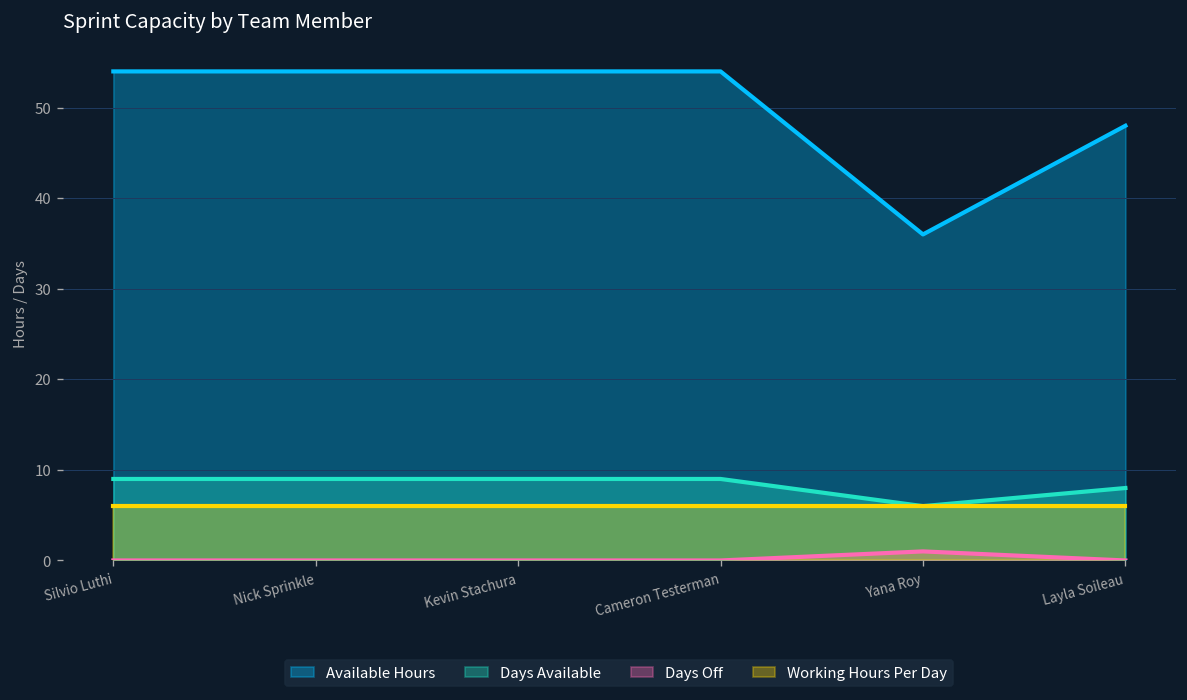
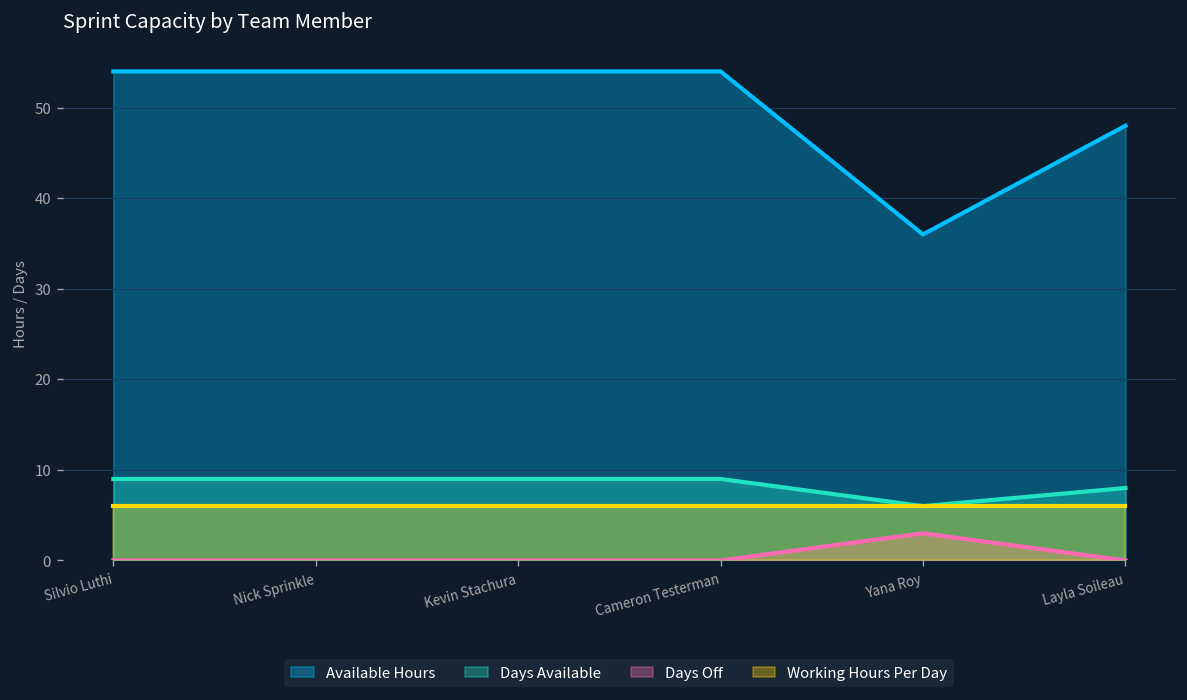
Days Off, Yana Roy: 1 -> 3
